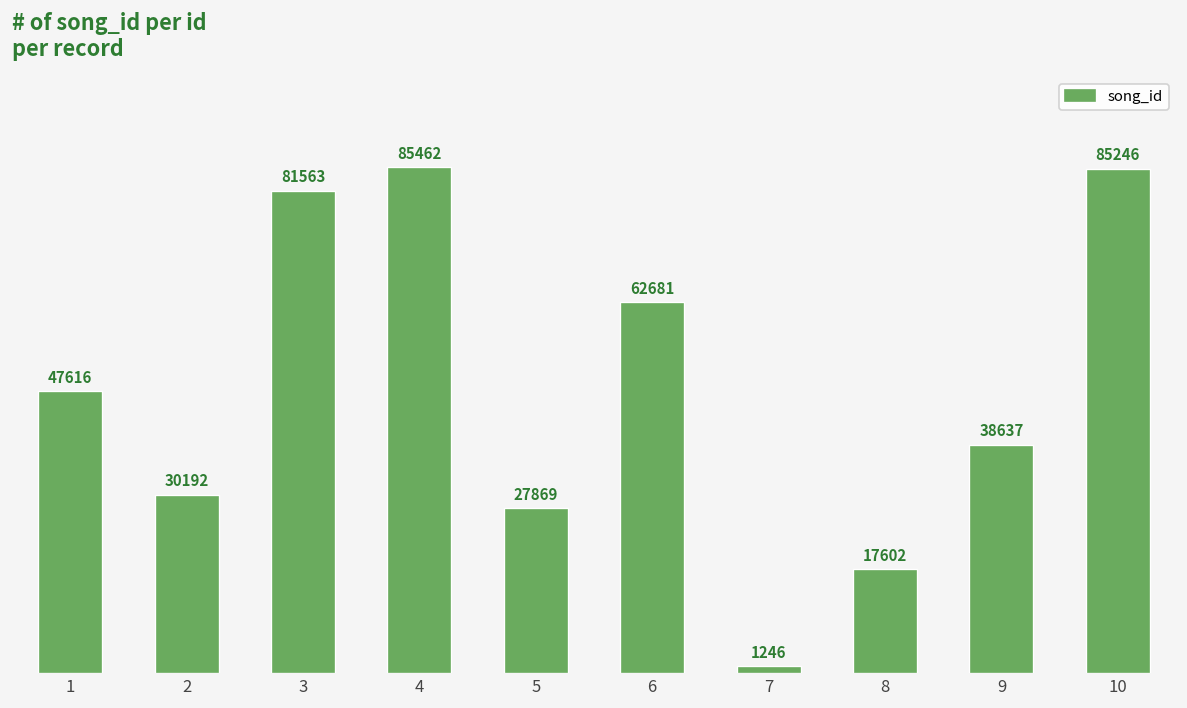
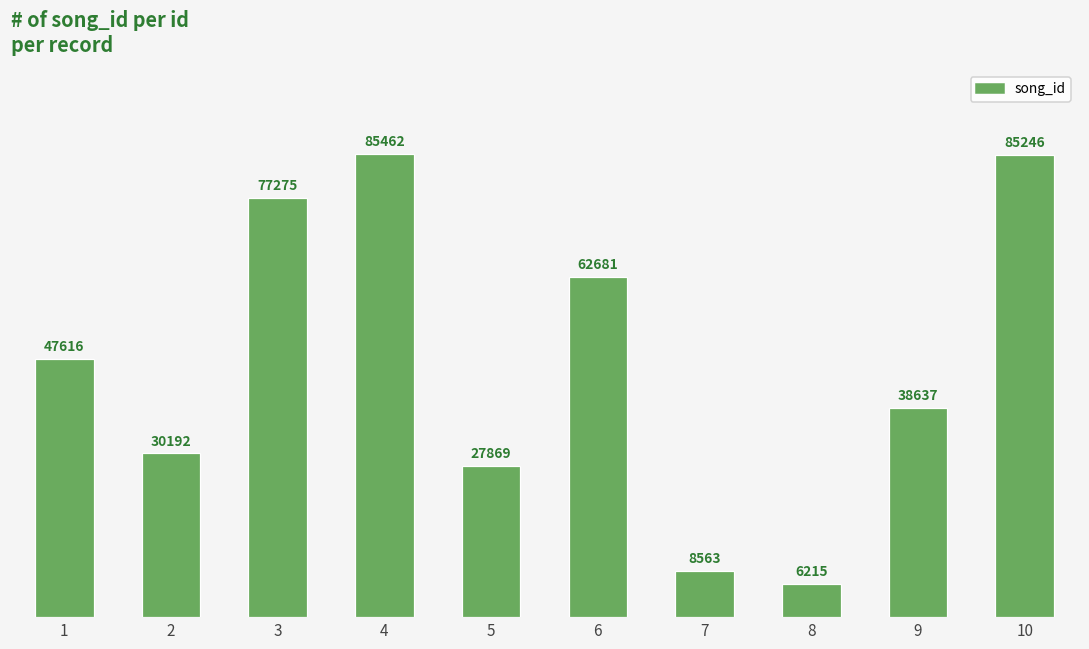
3: 81563 -> 77275
7: 1246 -> 8563
8: 17602 -> 6215
